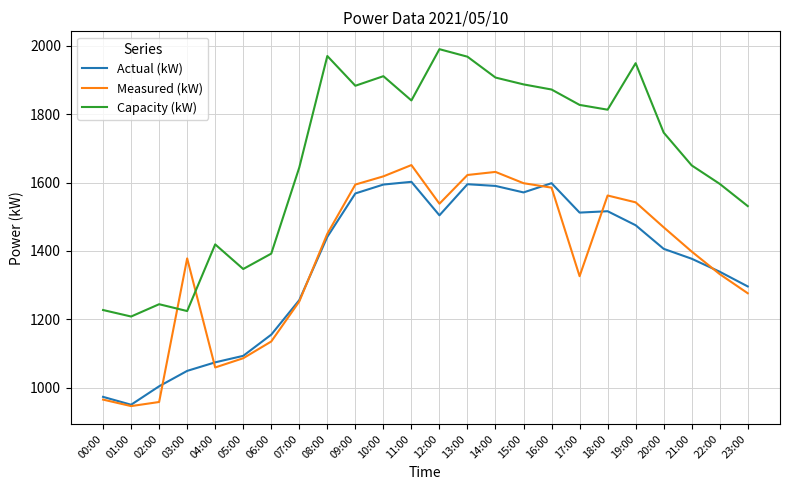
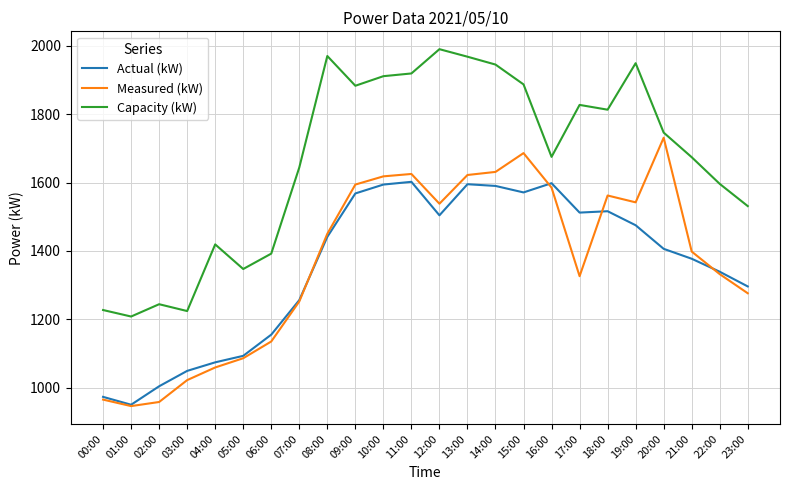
Measured (kW), 03:00: 1380 -> 1020
Measured (kW), 11:00: 1650 -> 1630
Capacity (kW), 11:00: 1840 -> 1920
Capacity (kW), 14:00: 1910 -> 1950
Measured (kW), 15:00: 1600 -> 1690
Capacity (kW), 16:00: 1870 -> 1680
Measured (kW), 20:00: 1470 -> 1730
Capacity (kW), 21:00: 1650 -> 1670
